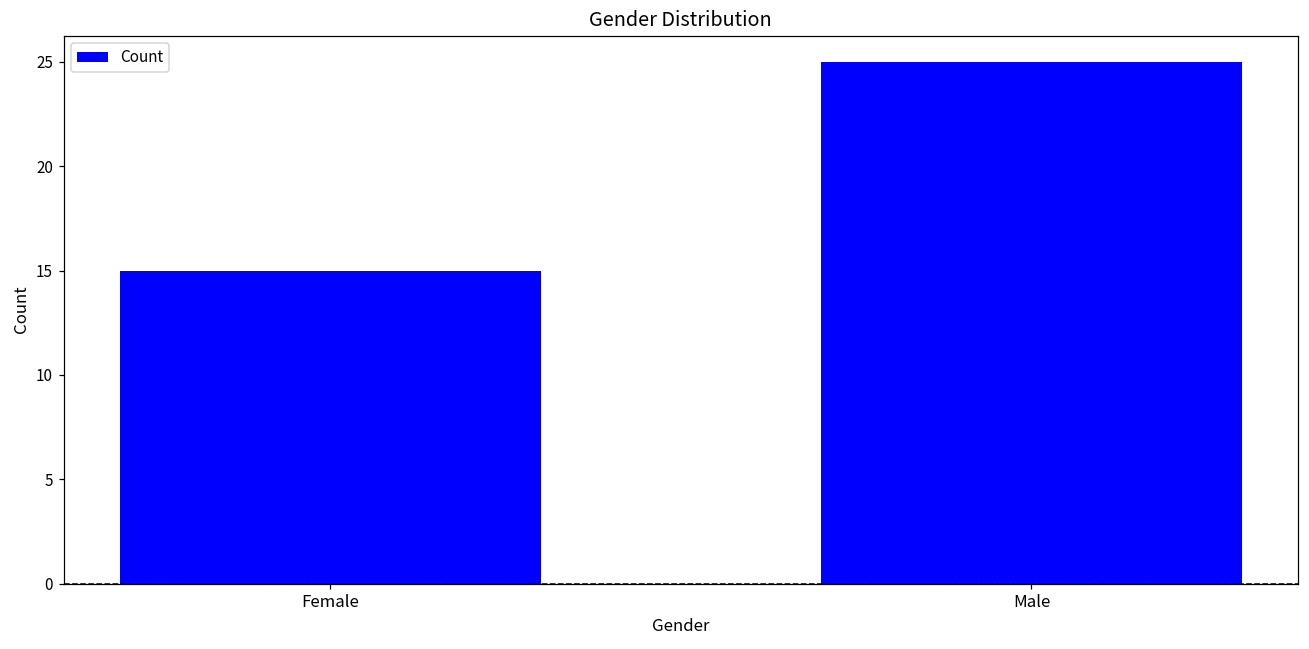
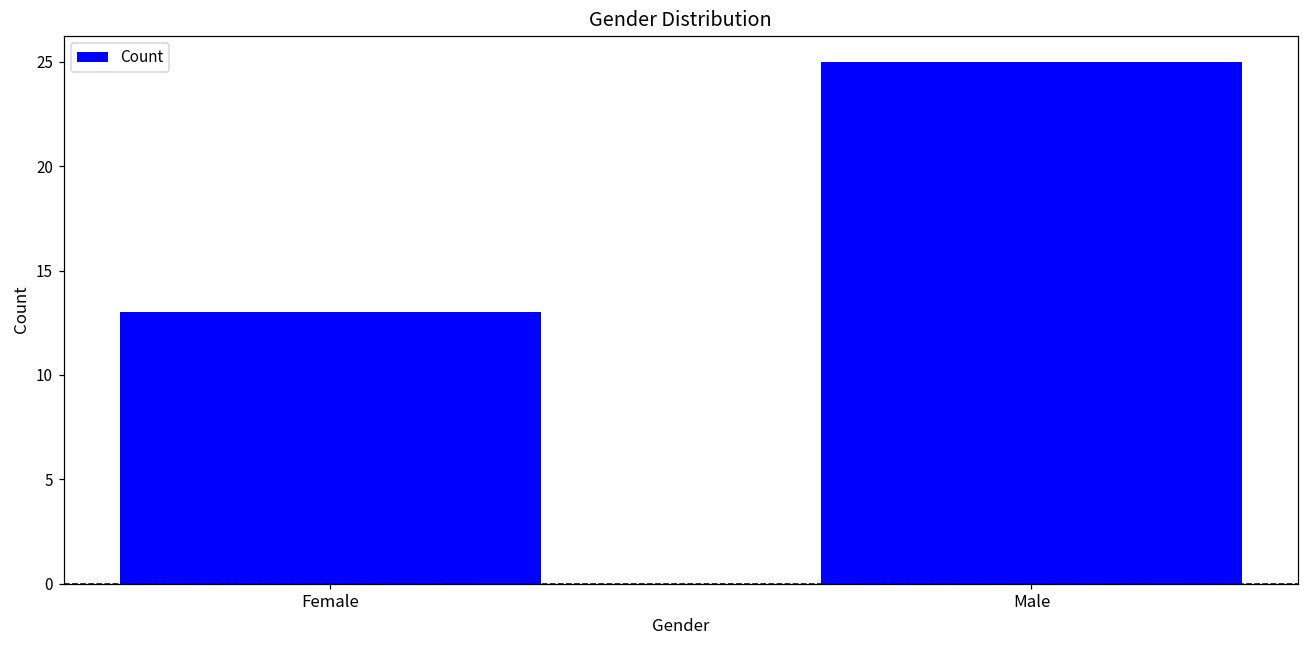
Female: 15 -> 13
